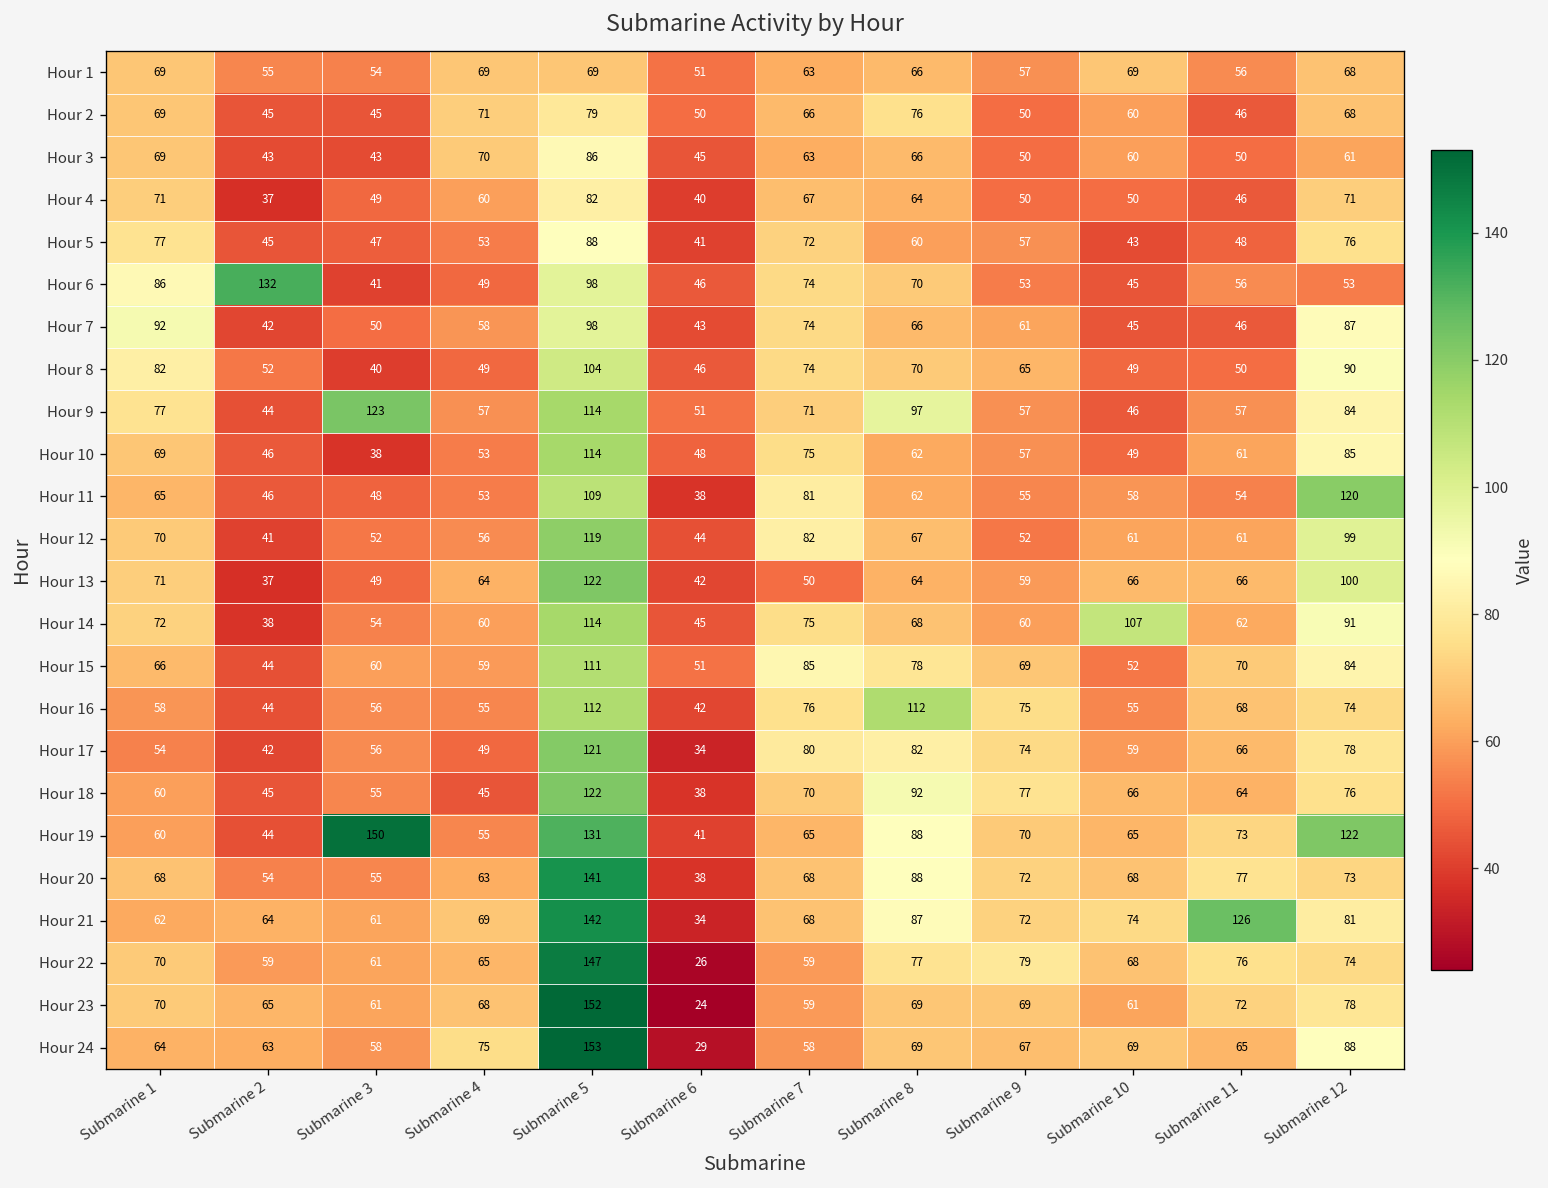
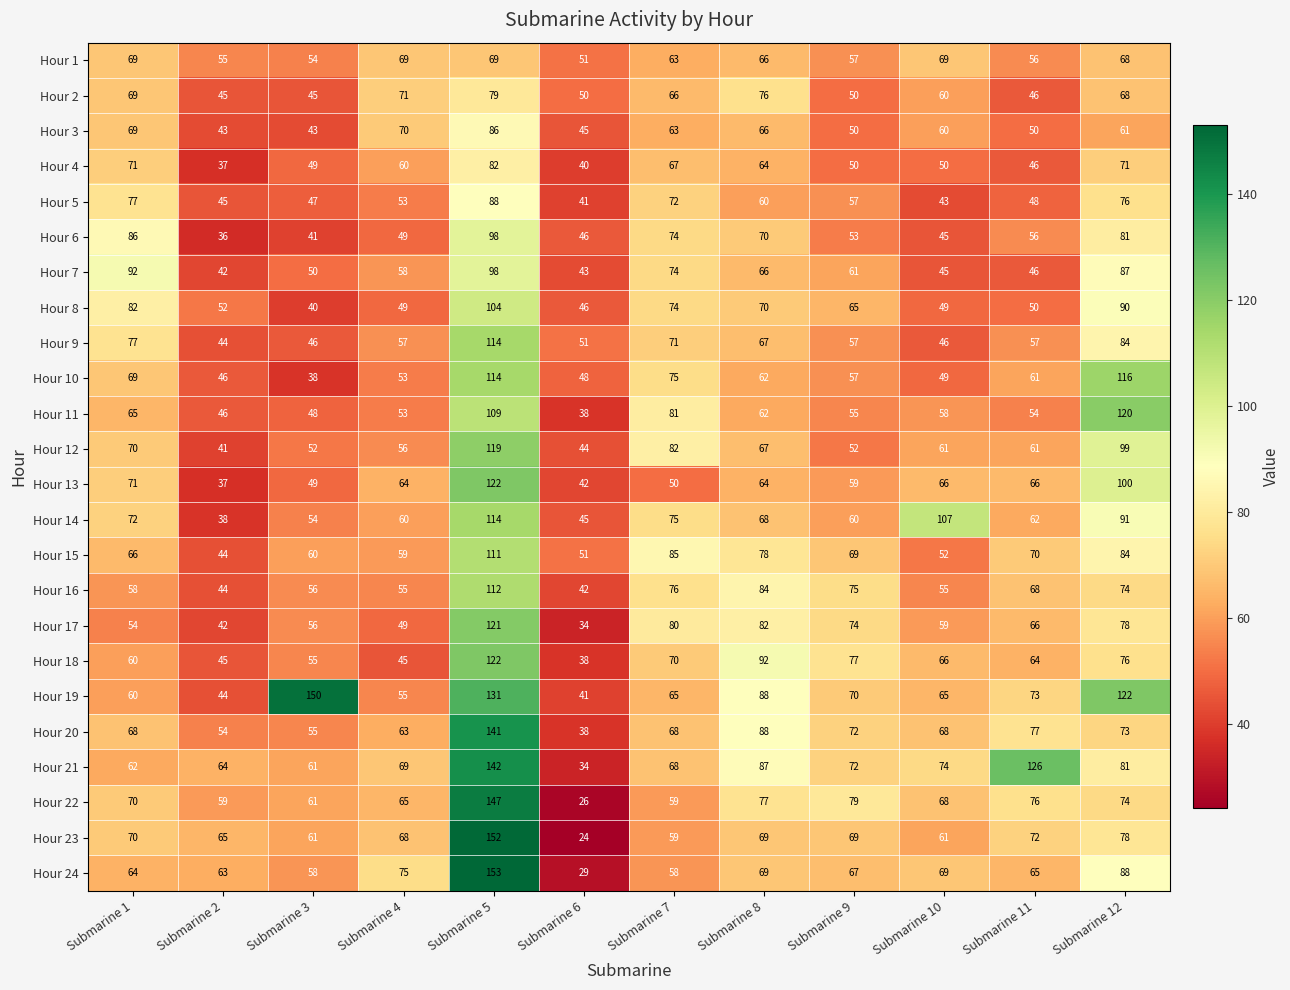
Hour 6, Submarine 2: 132 -> 36
Hour 6, Submarine 12: 53 -> 81
Hour 9, Submarine 3: 123 -> 46
Hour 9, Submarine 8: 97 -> 67
Hour 10, Submarine 12: 85 -> 116
Hour 16, Submarine 8: 112 -> 84
